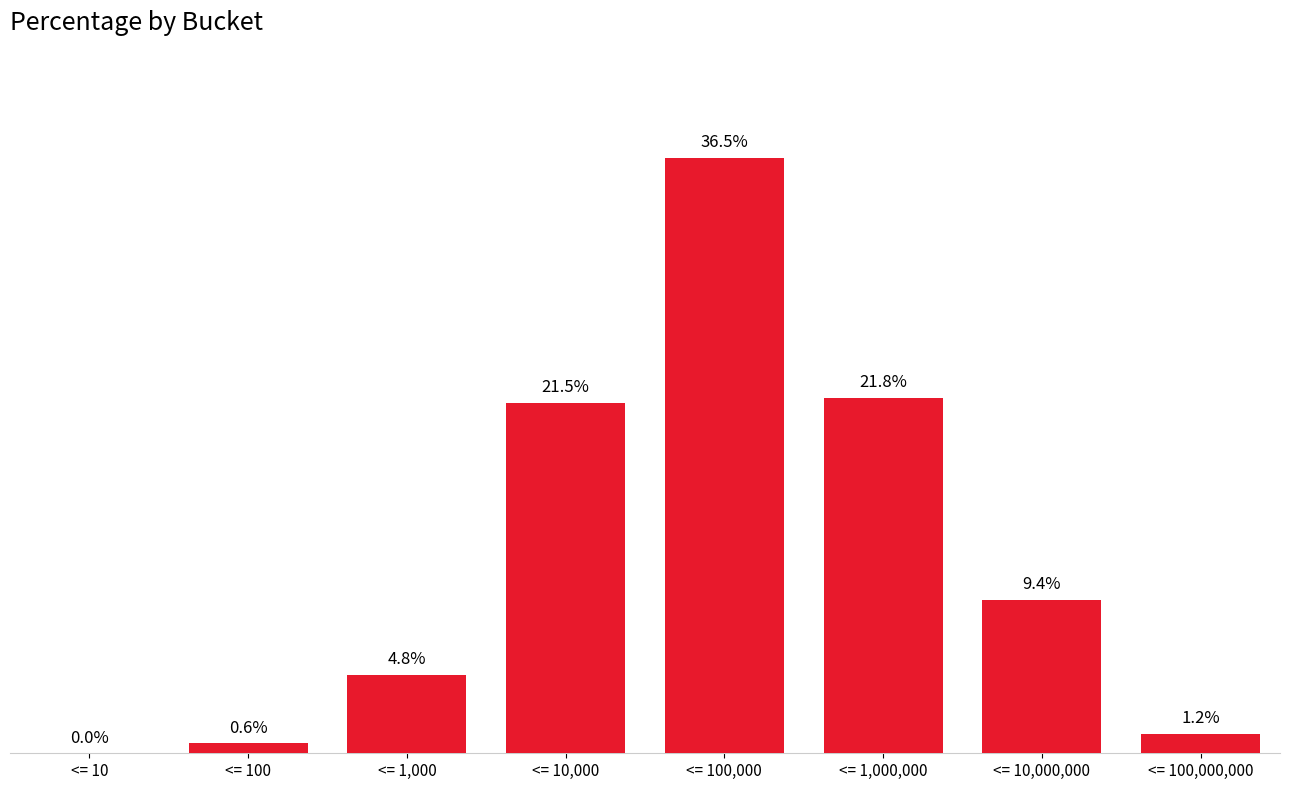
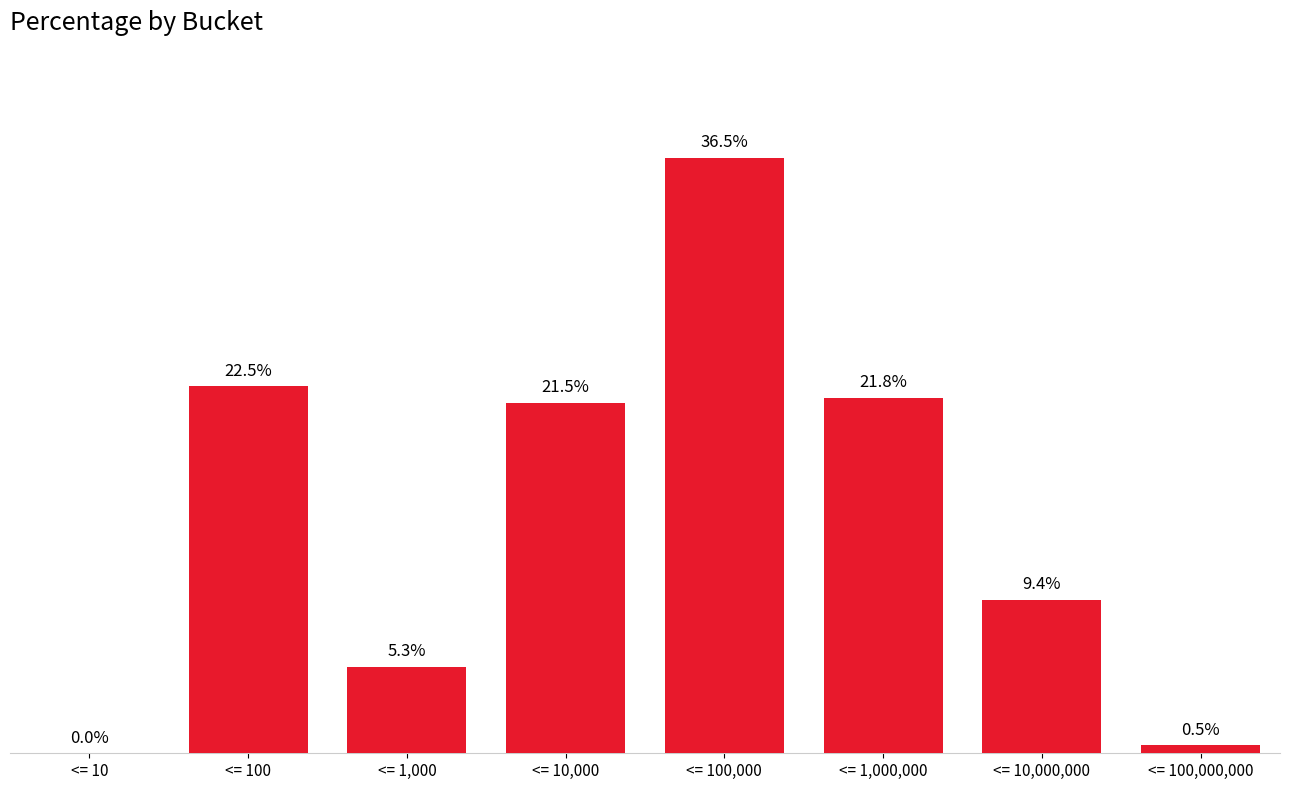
<= 100: 0.6% -> 22.5%
<= 1,000: 4.8% -> 5.3%
<= 100,000,000: 1.2% -> 0.5%
